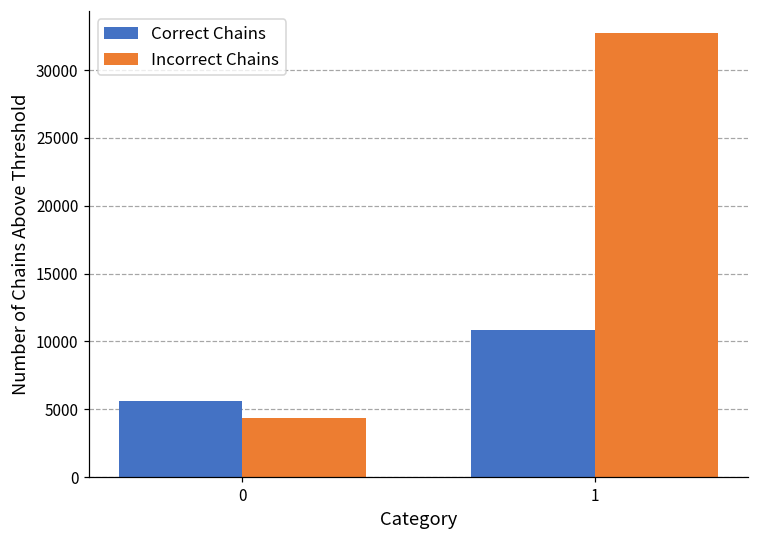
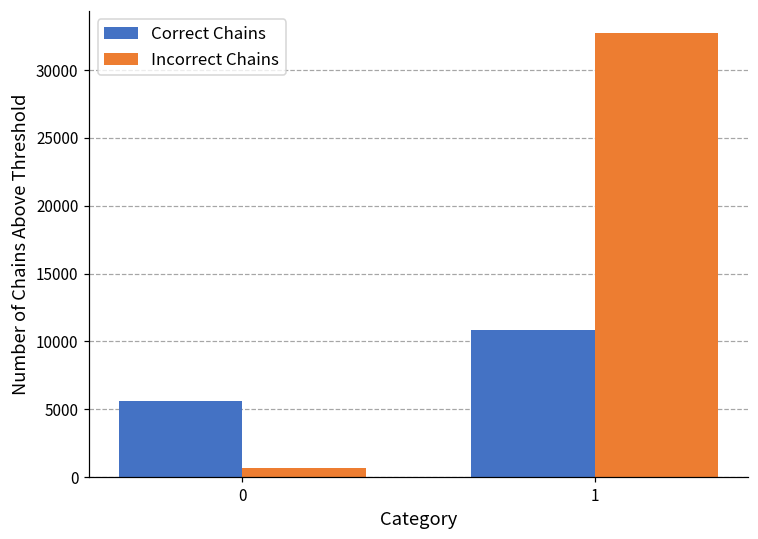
Incorrect Chains, 0: 4400 -> 700
